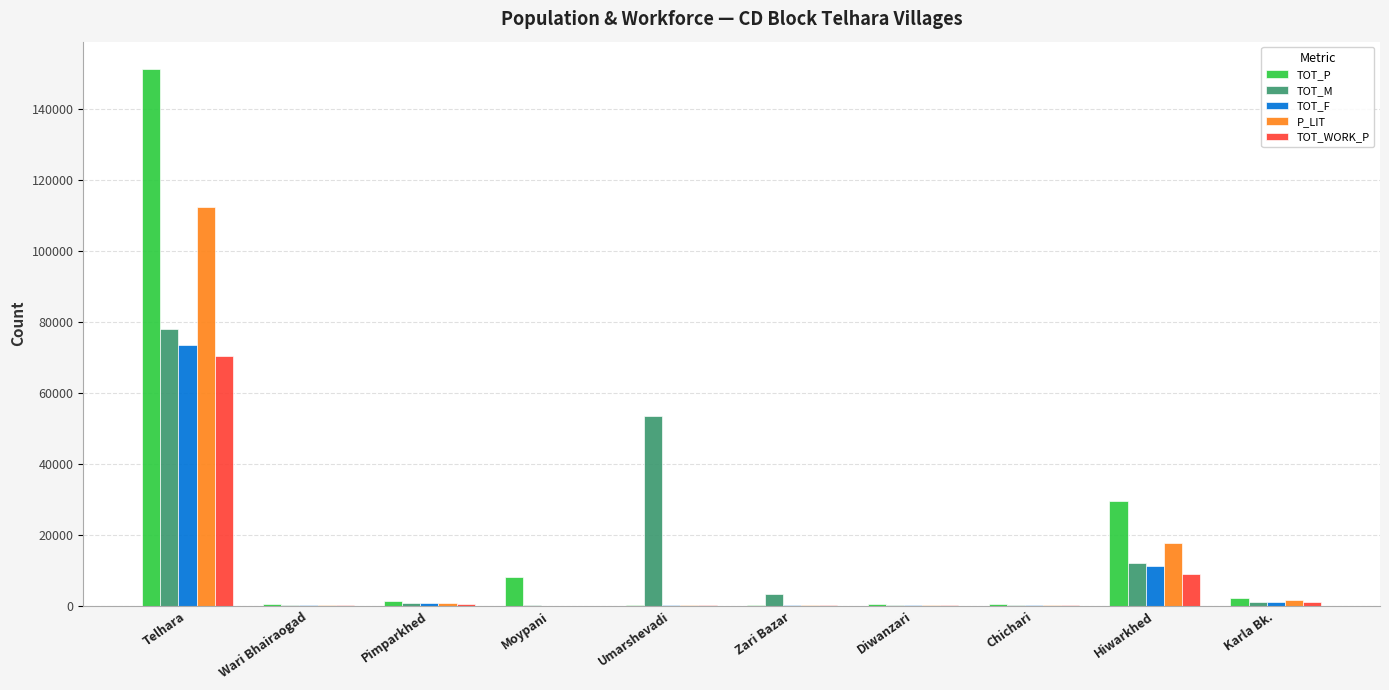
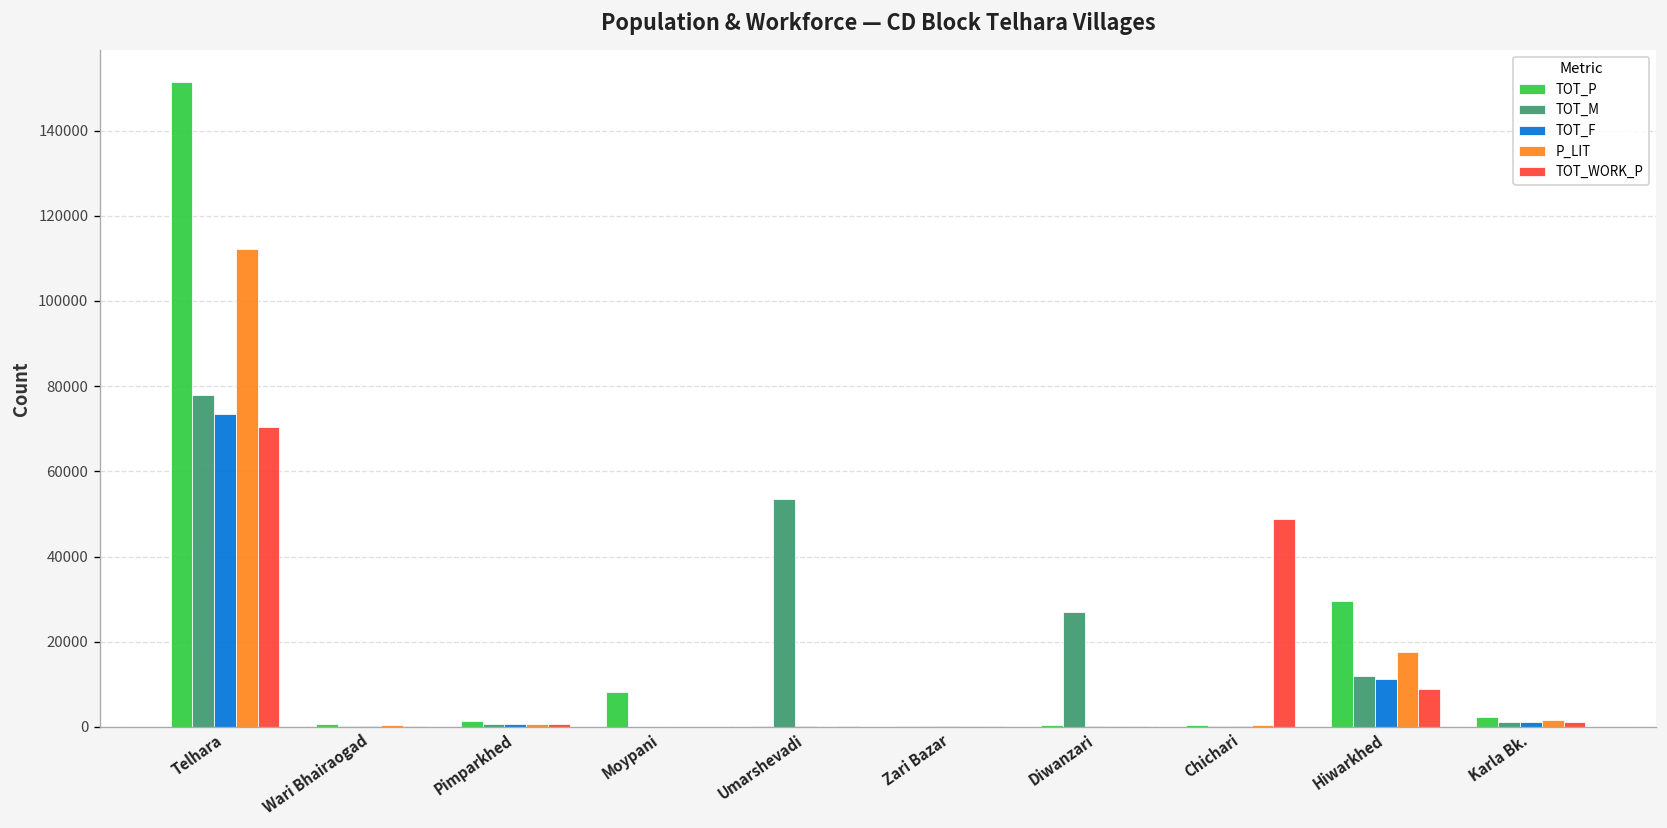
TOT_M, Zari Bazar: 3000 -> 0
TOT_M, Diwanzari: 0 -> 27000
TOT_WORK_P, Chichari: 0 -> 49000
